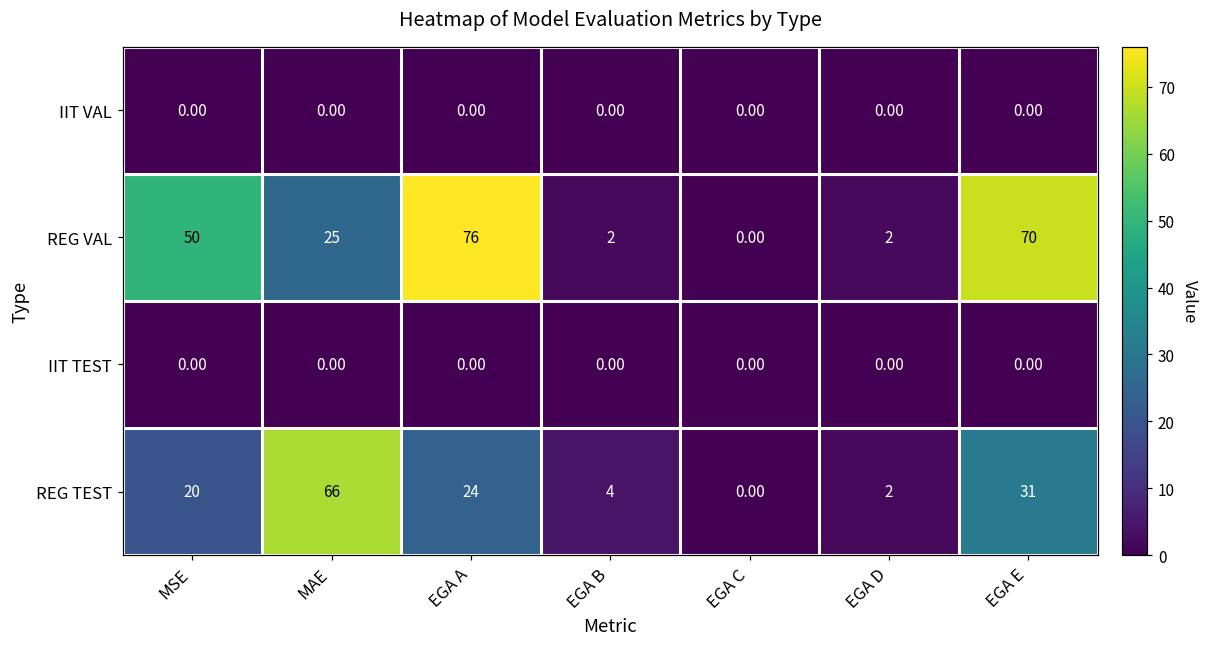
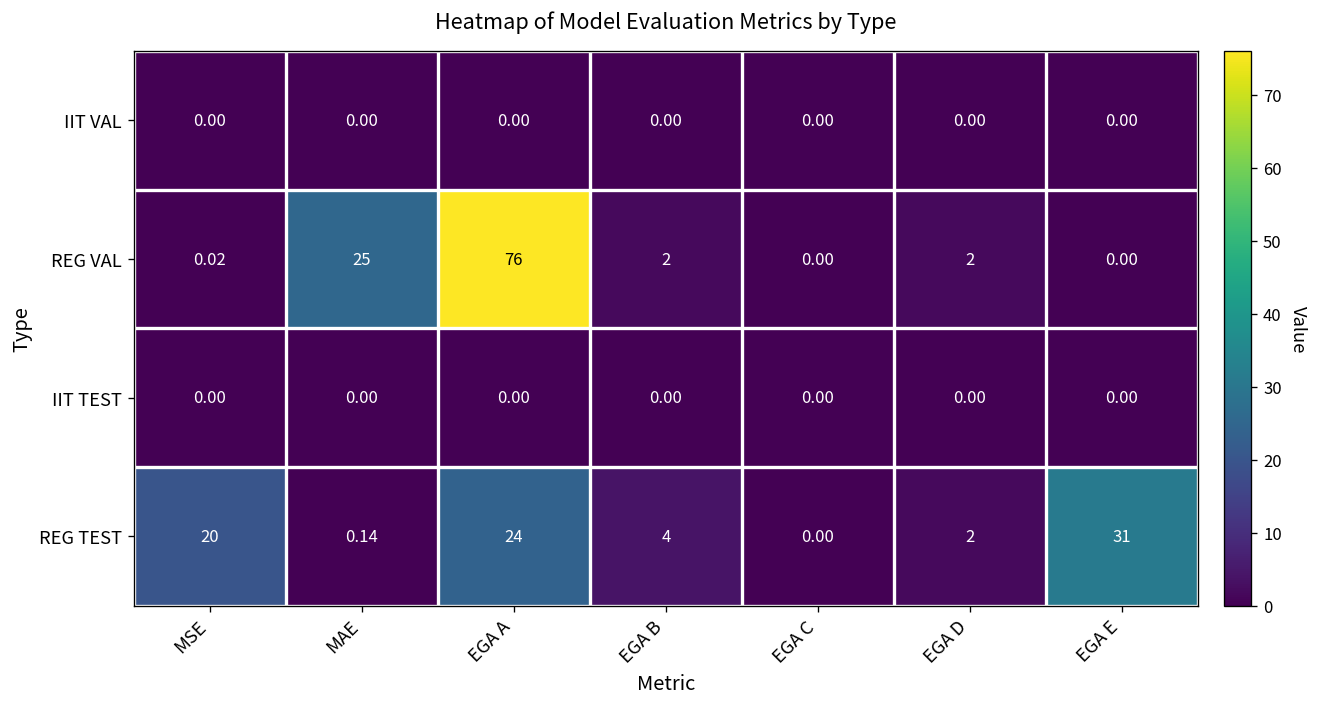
REG VAL, MSE: 50 -> 0.02
REG VAL, EGA E: 70 -> 0.00
REG TEST, MAE: 66 -> 0.14
